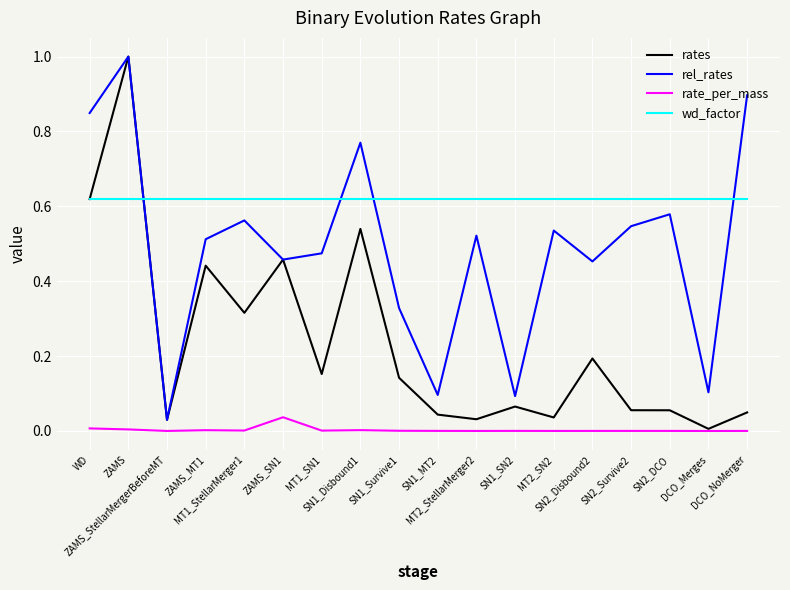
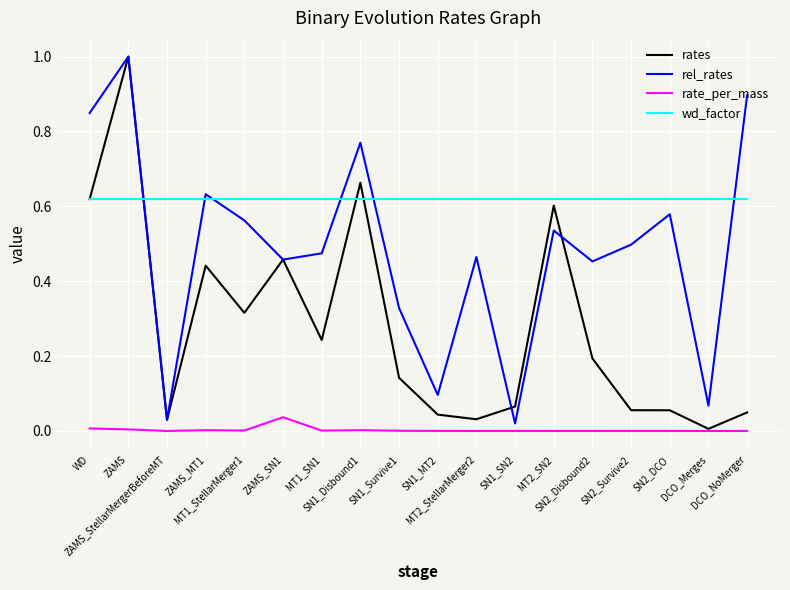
rel_rates, ZAMS_MT1: 0.51 -> 0.63
rates, MT1_SN1: 0.15 -> 0.24
rates, SN1_Disbound1: 0.54 -> 0.66
rel_rates, MT2_StellarMerger2: 0.52 -> 0.46
rel_rates, SN1_SN2: 0.09 -> 0.02
rates, MT2_SN2: 0.04 -> 0.60
rel_rates, SN2_Survive2: 0.55 -> 0.50
rel_rates, DCO_Merges: 0.10 -> 0.07
